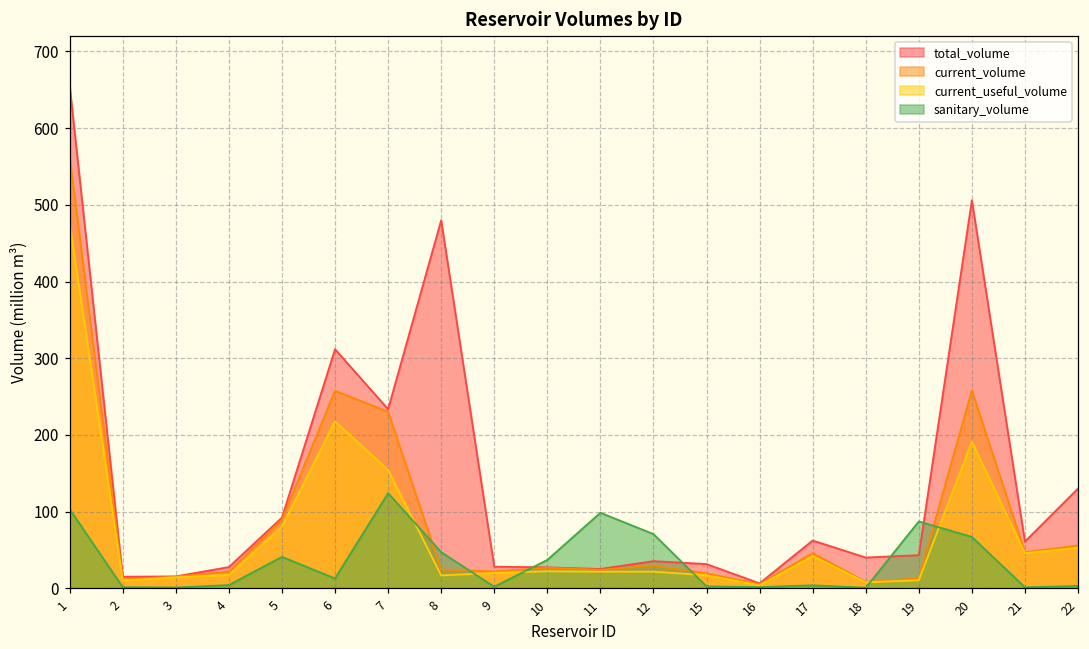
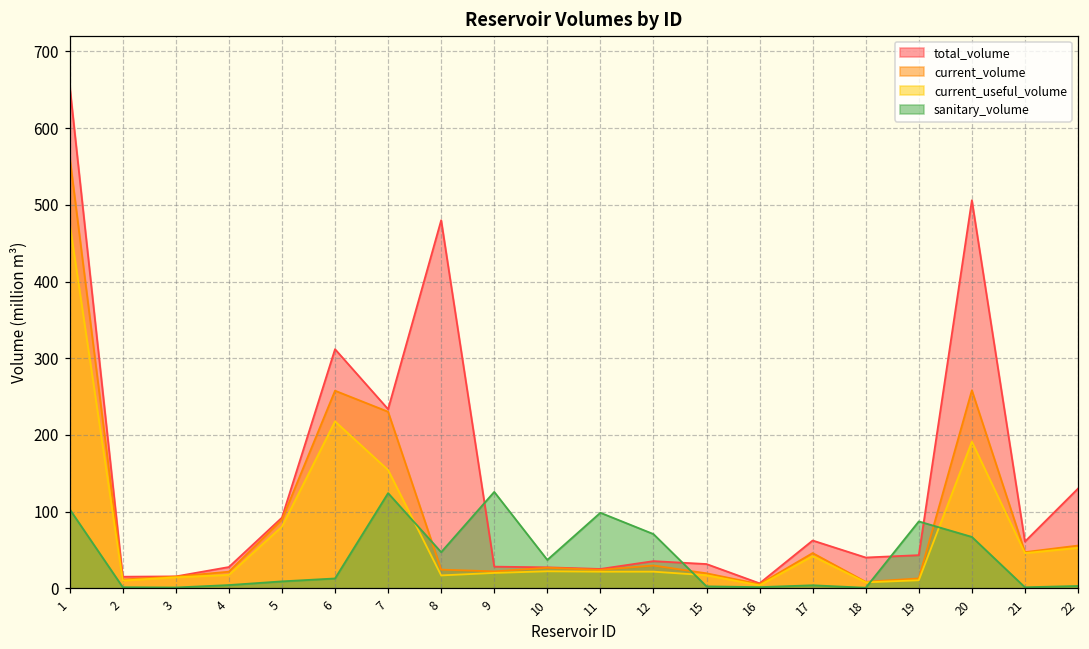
sanitary_volume, 5: 40 -> 10
sanitary_volume, 9: 0 -> 130
